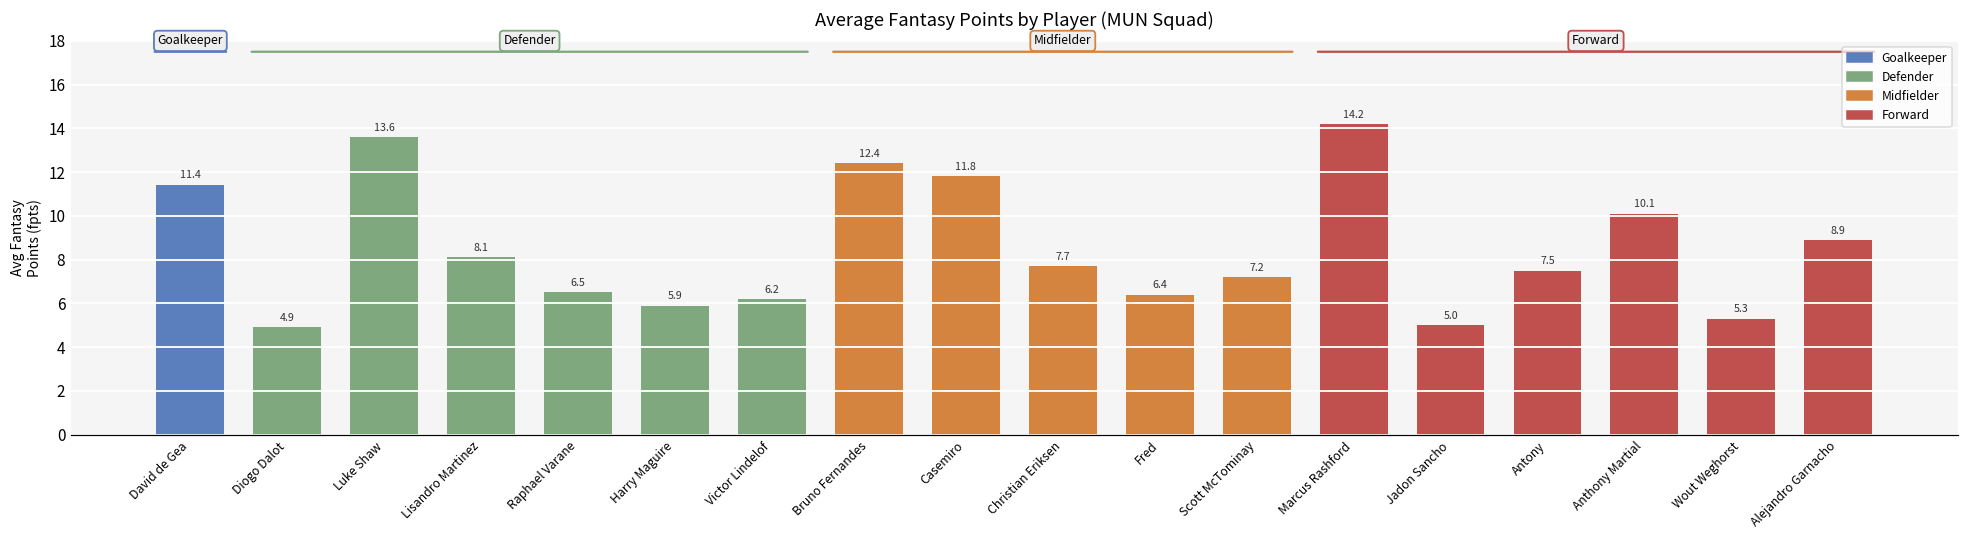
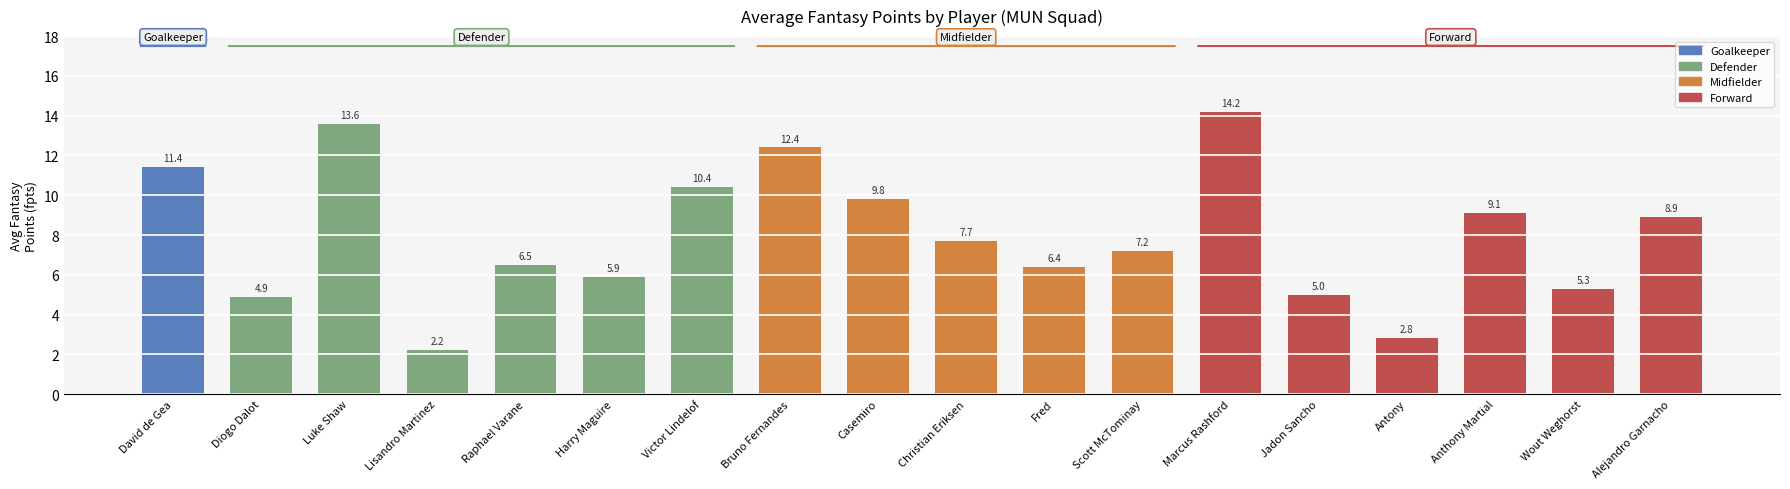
Lisandro Martinez: 8.1 -> 2.2
Victor Lindelof: 6.2 -> 10.4
Casemiro: 11.8 -> 9.8
Antony: 7.5 -> 2.8
Anthony Martial: 10.1 -> 9.1
